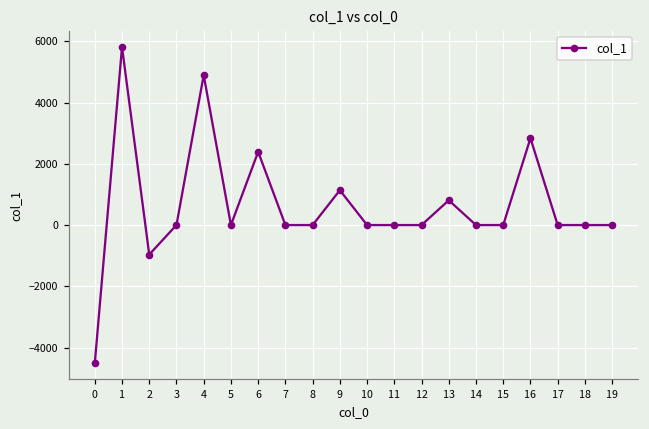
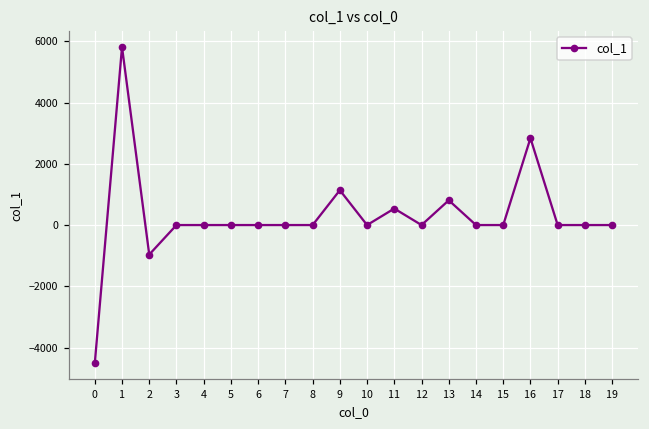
4: 4900 -> 0
6: 2400 -> 0
11: 0 -> 500
